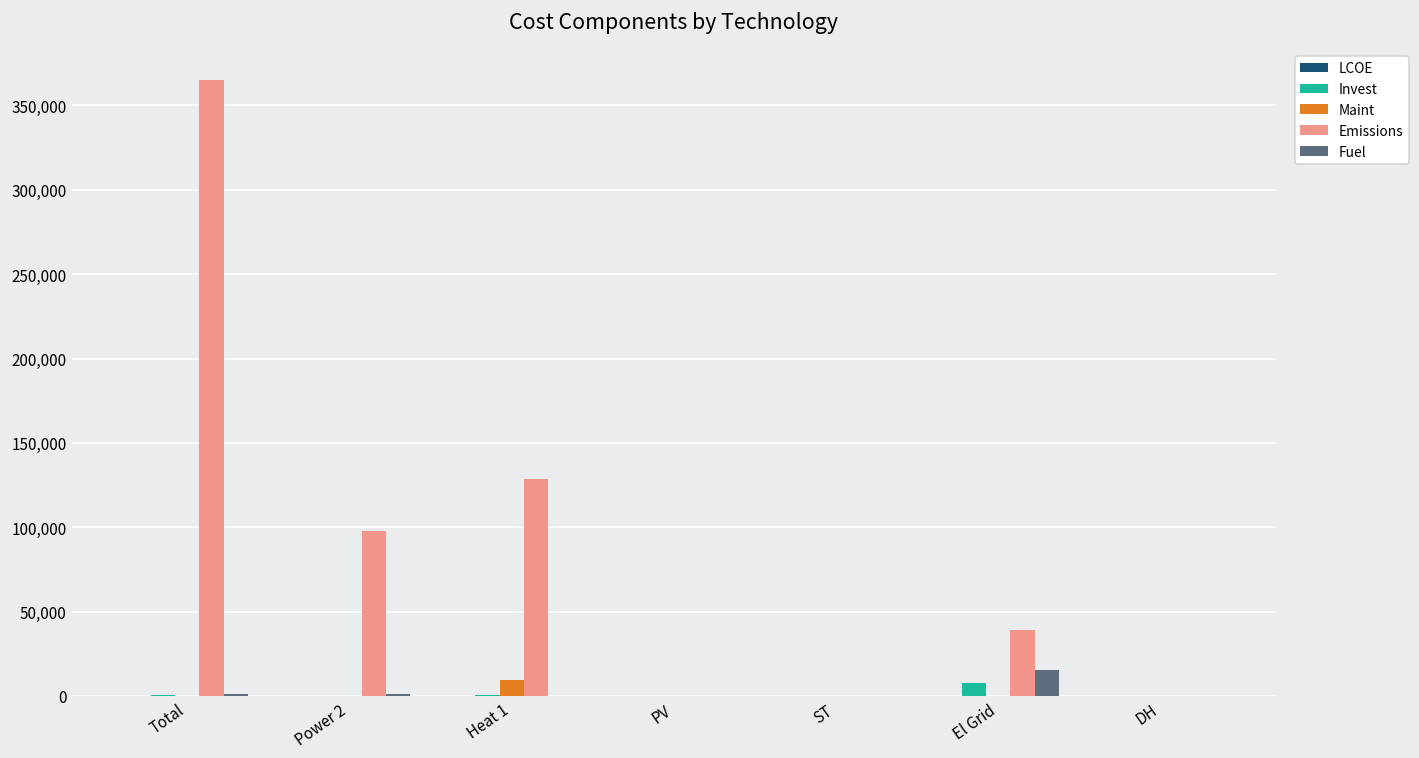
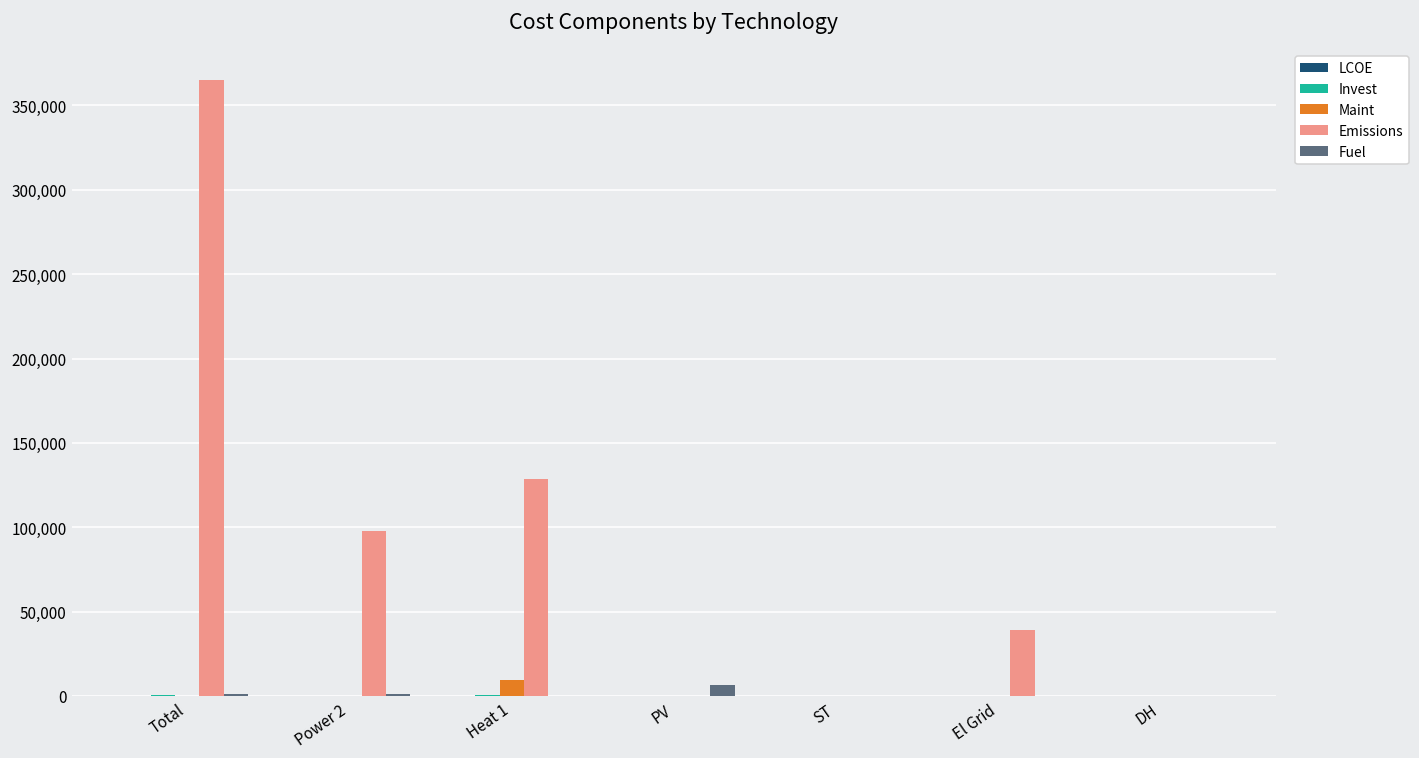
Fuel, PV: 0 -> 7,000
Invest, El Grid: 8,000 -> 0
Fuel, El Grid: 15,000 -> 0
